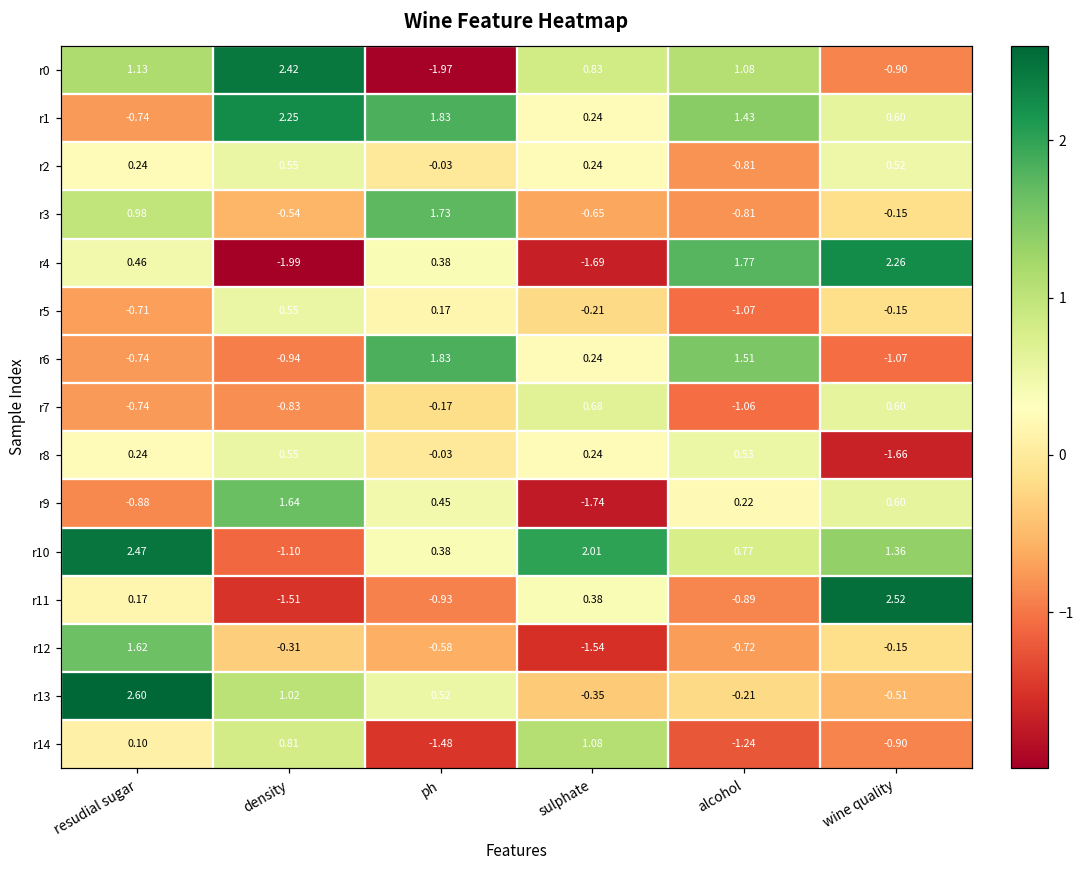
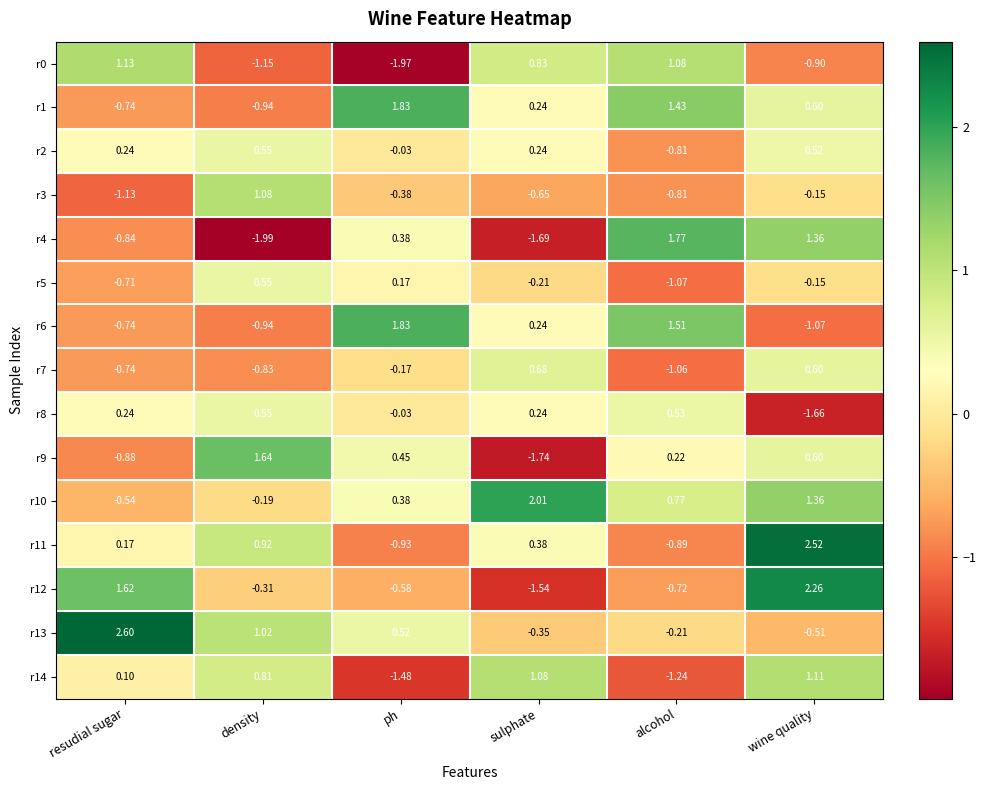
r0, density: 2.42 -> -1.15
r1, density: 2.25 -> -0.94
r3, resudial sugar: 0.98 -> -1.13
r3, density: -0.54 -> 1.08
r3, ph: 1.73 -> -0.38
r4, resudial sugar: 0.46 -> -0.84
r4, wine quality: 2.26 -> 1.36
r10, resudial sugar: 2.47 -> -0.54
r10, density: -1.10 -> -0.19
r11, density: -1.51 -> 0.92
r12, wine quality: -0.15 -> 2.26
r14, wine quality: -0.90 -> 1.11
